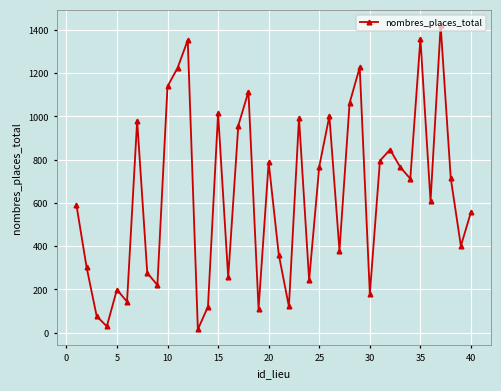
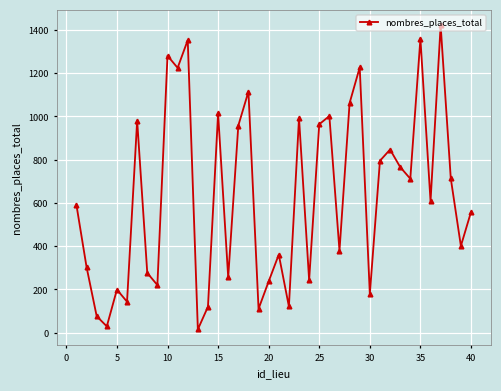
10: 1140 -> 1280
20: 790 -> 240
25: 770 -> 960
